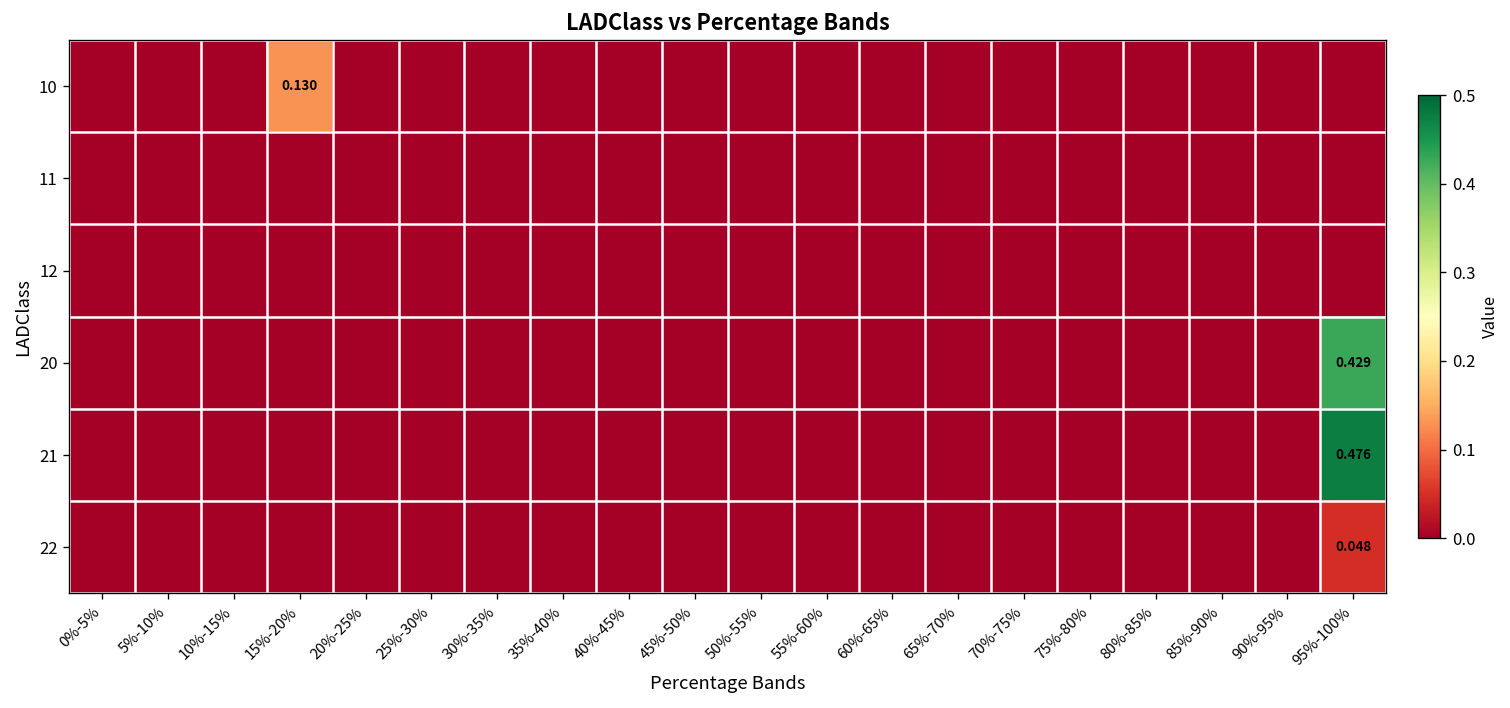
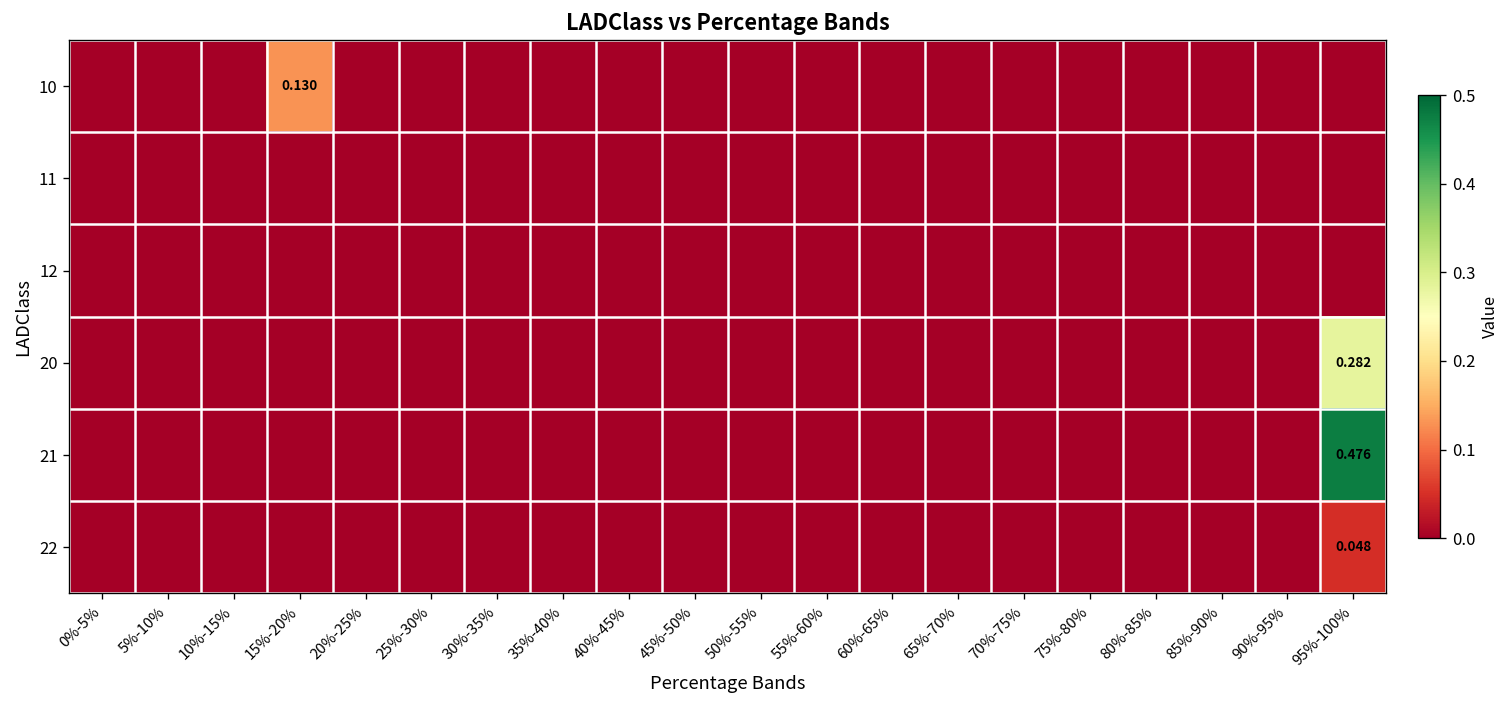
20, 95%-100%: 0.429 -> 0.282
